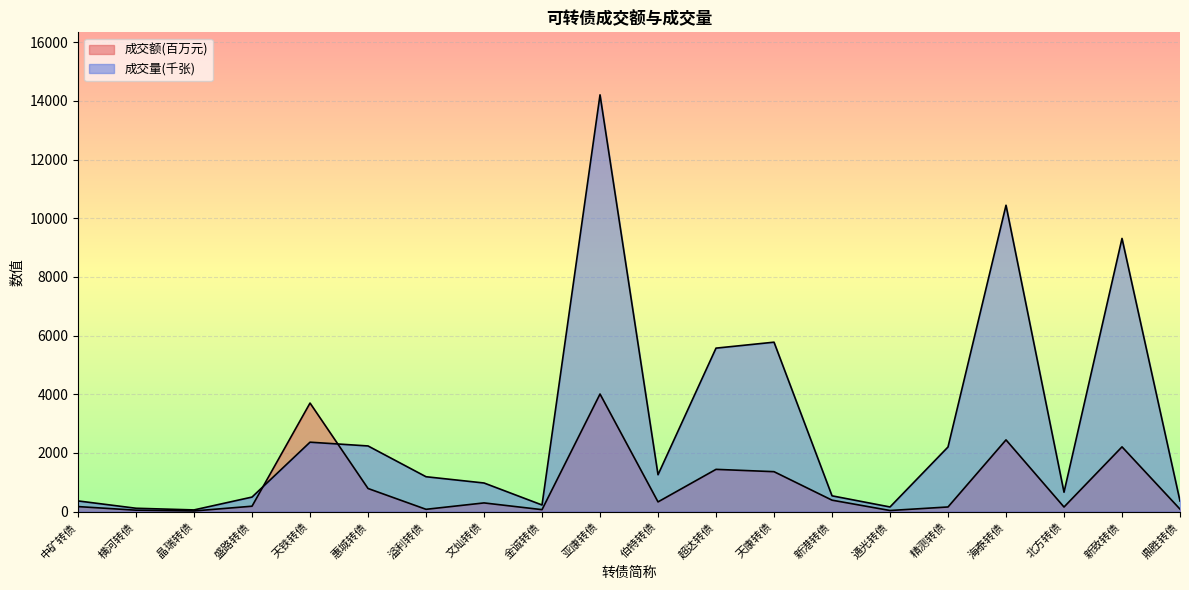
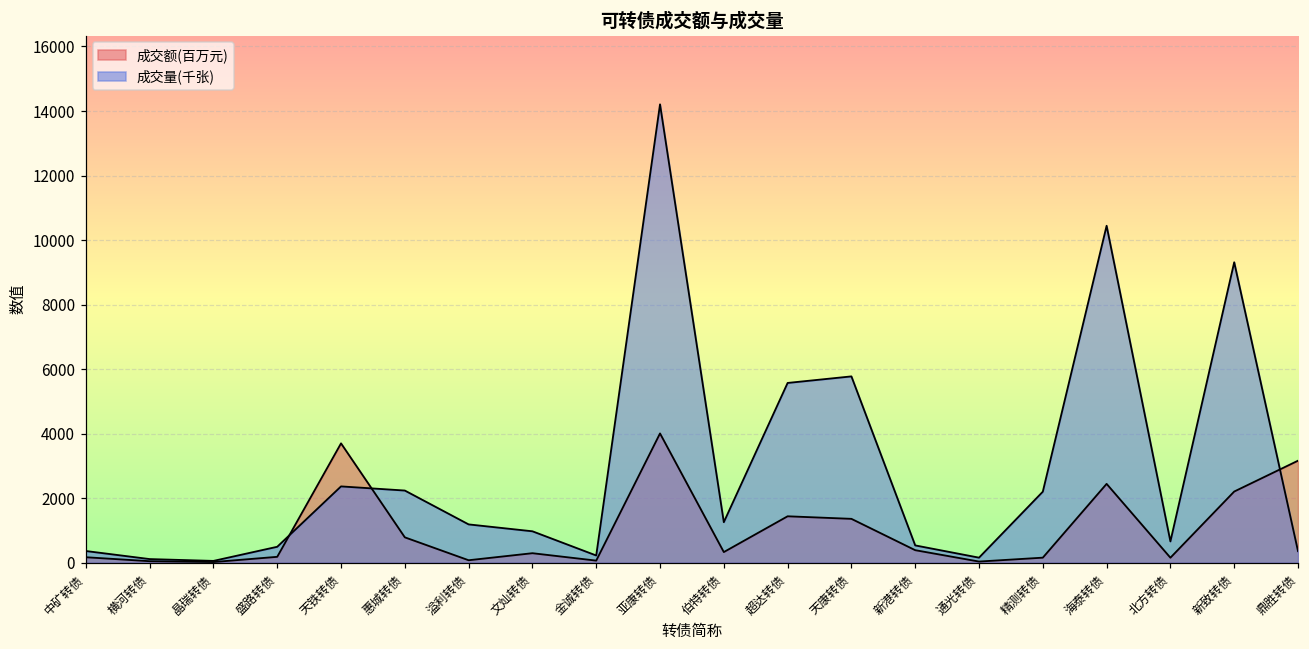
成交额(百万元), 鼎胜转债: 100 -> 3200
